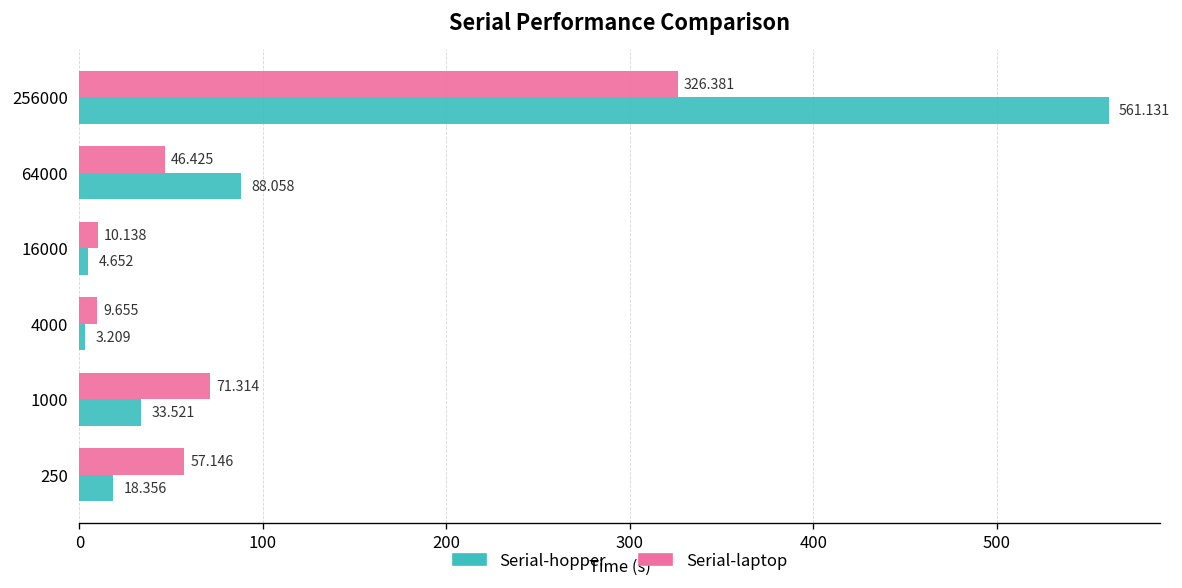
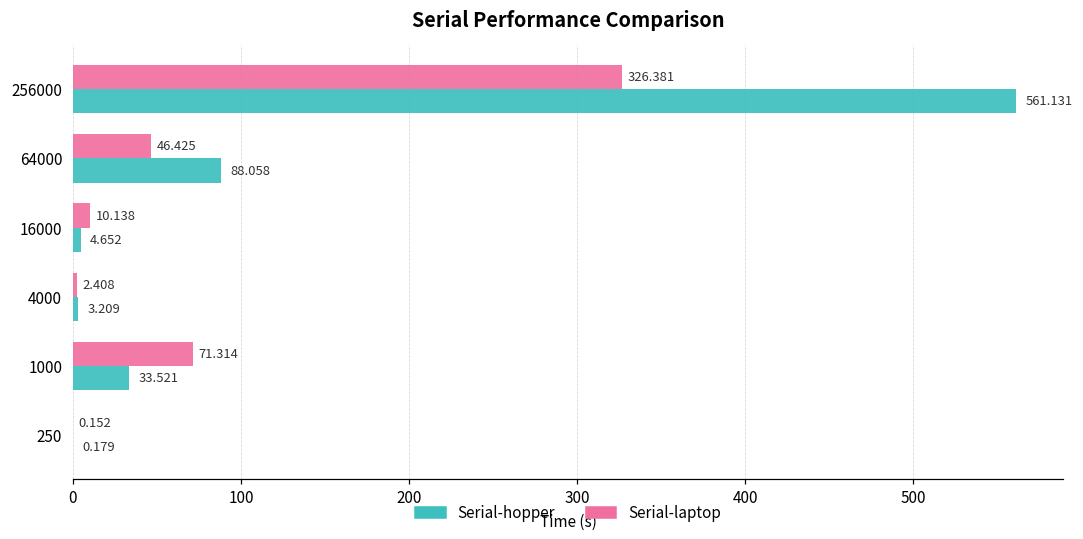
Serial-laptop, 4000: 9.655 -> 2.408
Serial-laptop, 250: 57.146 -> 0.152
Serial-hopper, 250: 18.356 -> 0.179
